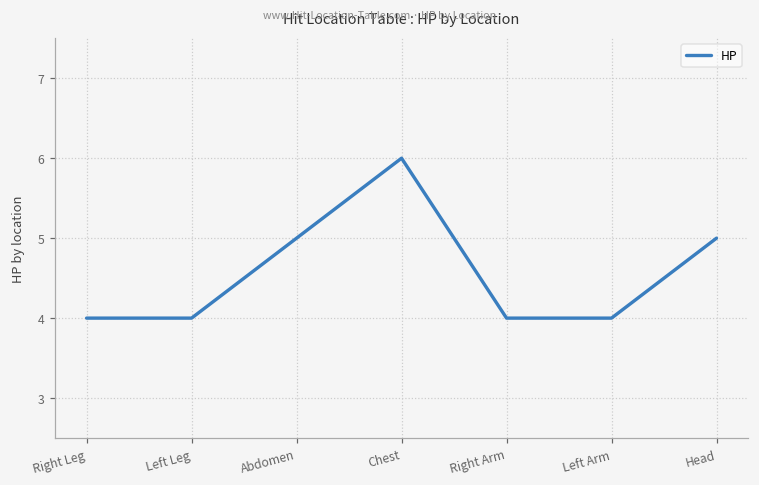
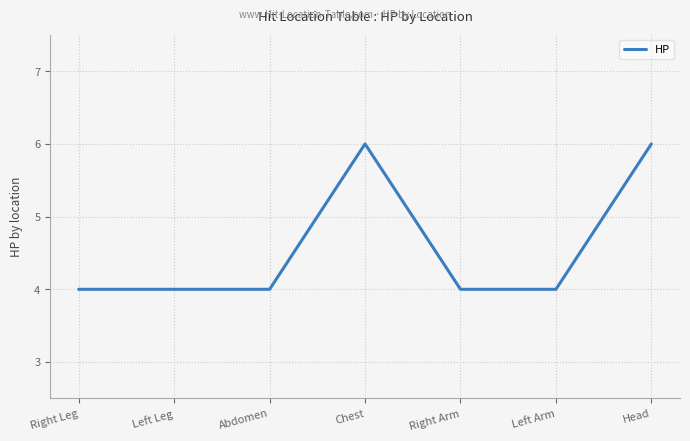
Abdomen: 5 -> 4
Head: 5 -> 6
